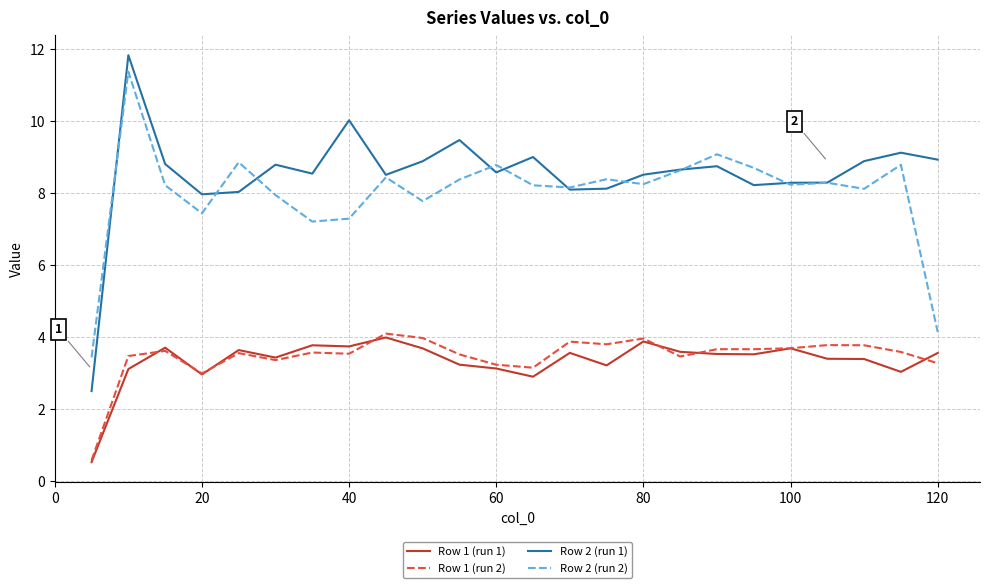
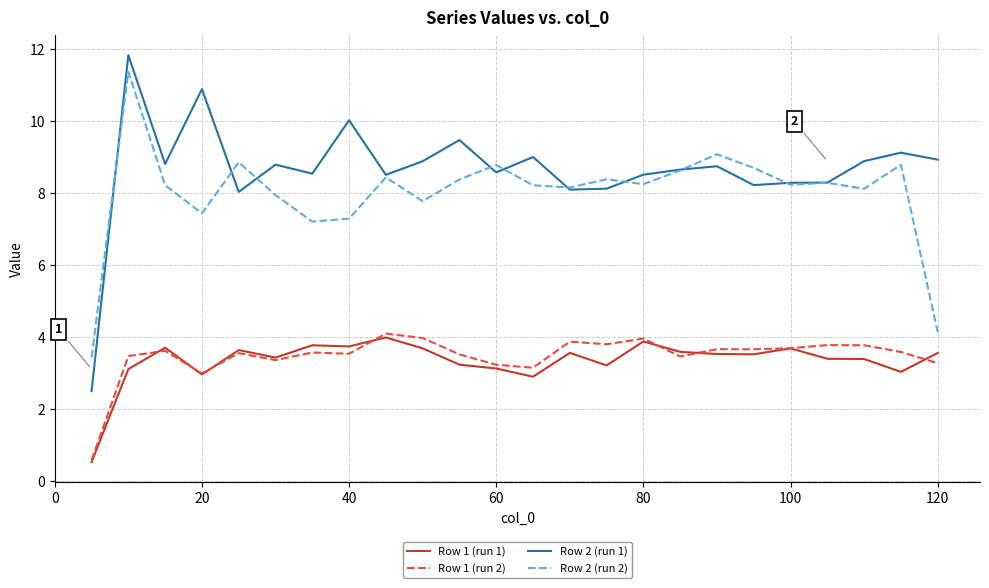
Row 2 (run 1), 20: 8.0 -> 10.9
